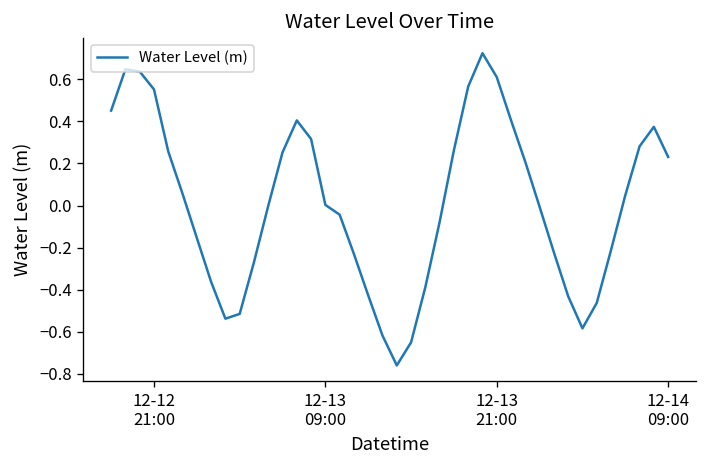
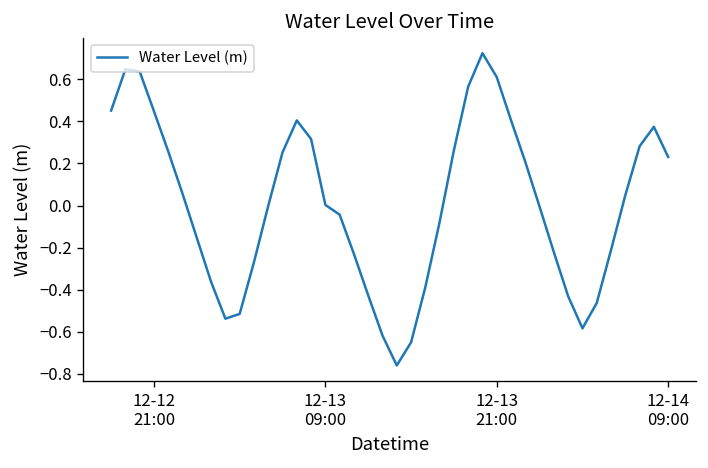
12-12 21:00: 0.55 -> 0.45
